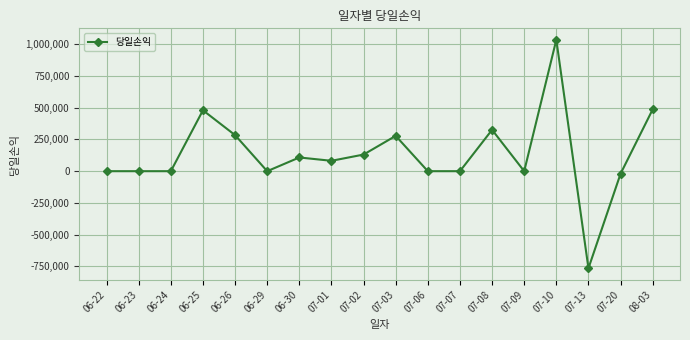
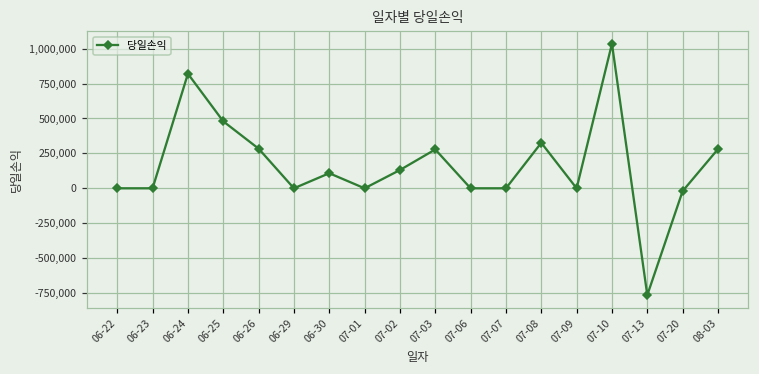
06-24: 0 -> 820,000
07-01: 80,000 -> 0
08-03: 490,000 -> 280,000
